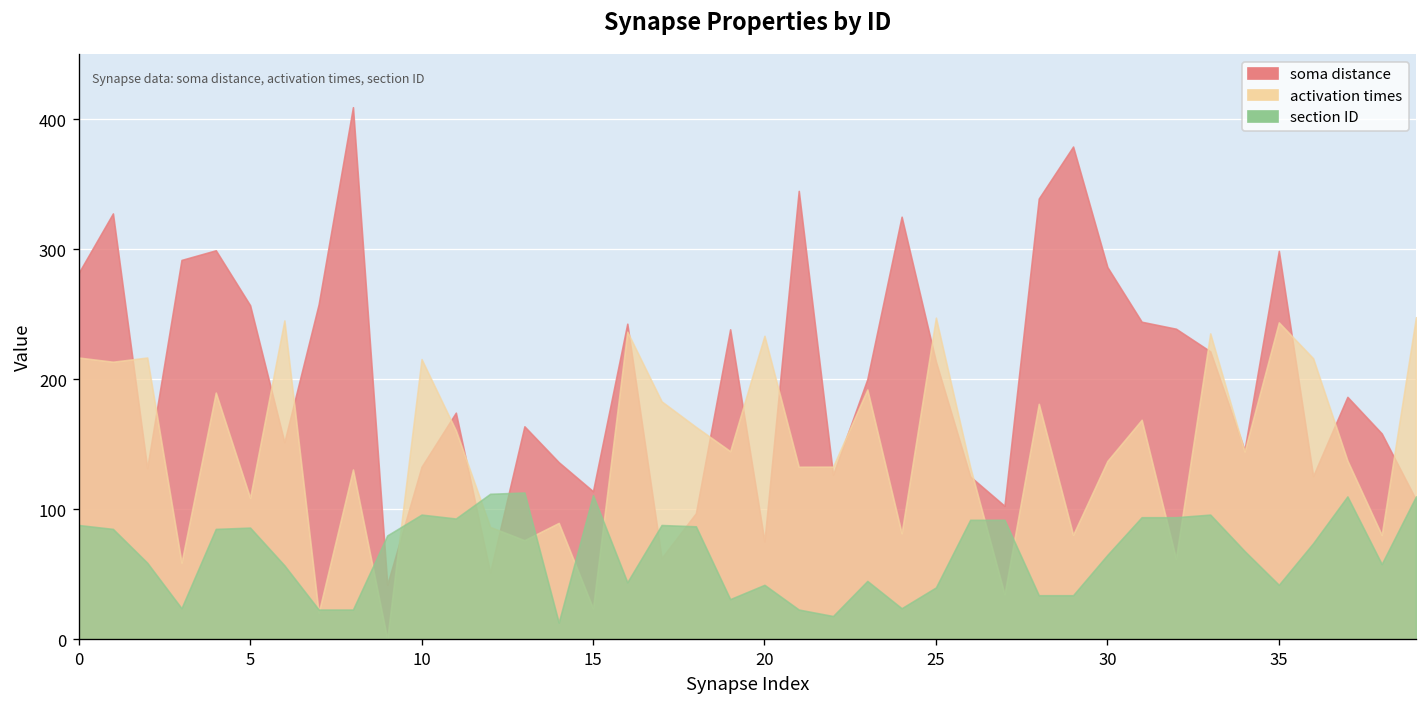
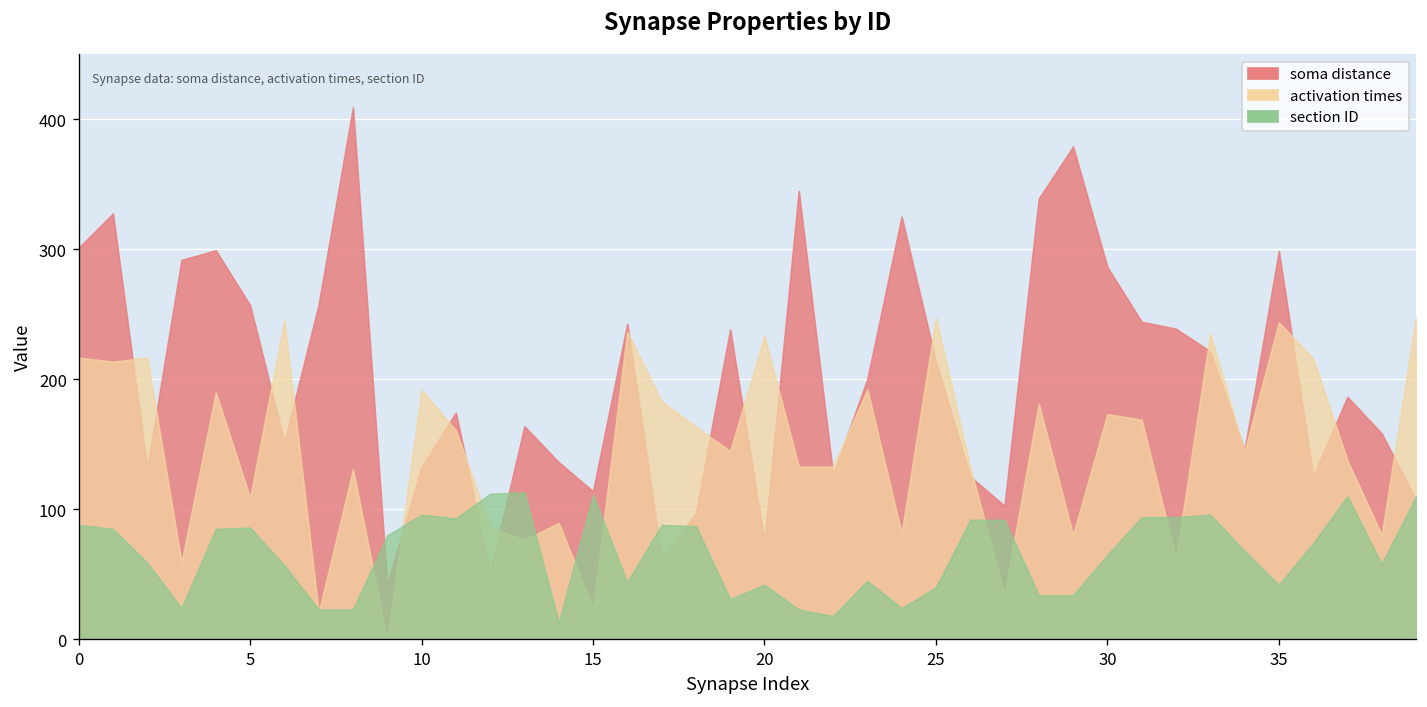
soma distance, 0: 282 -> 301
activation times, 10: 216 -> 192
activation times, 30: 137 -> 173
